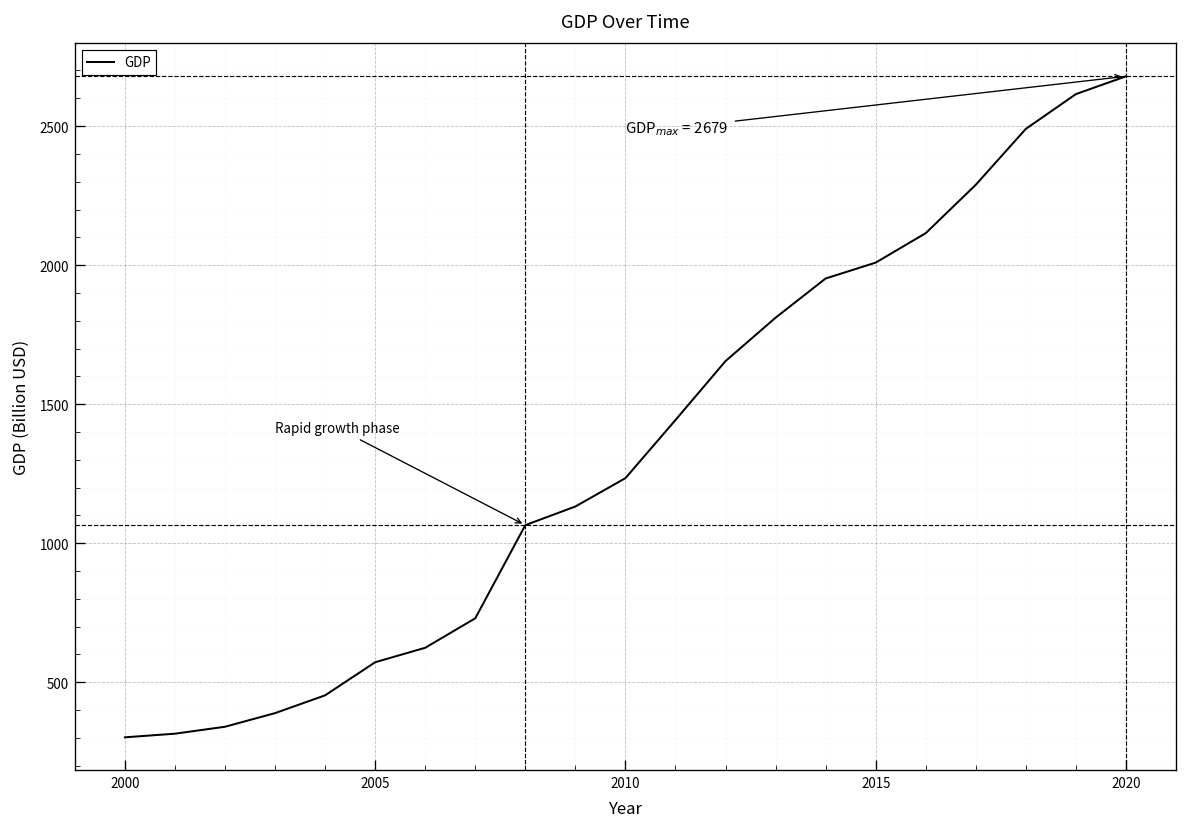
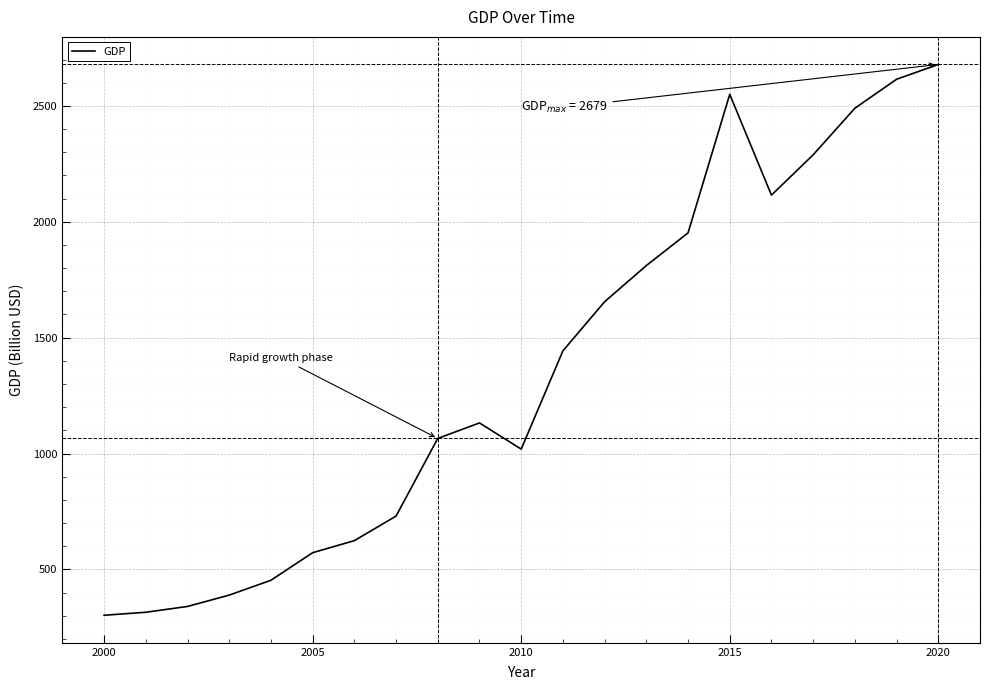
2010: 1230 -> 1020
2015: 2010 -> 2550
